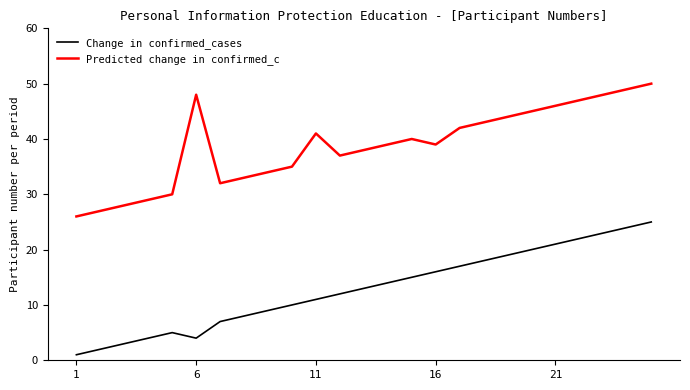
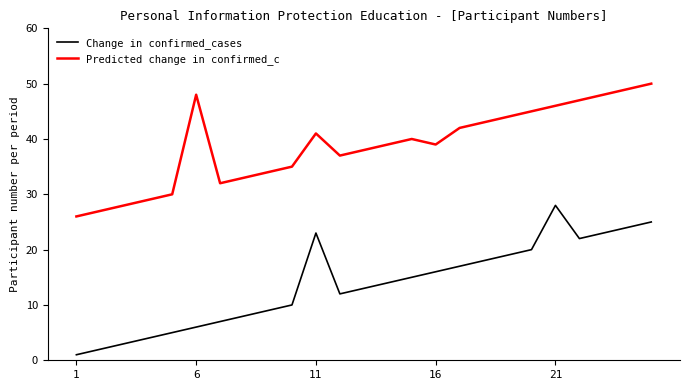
Change in confirmed_cases, 6: 4 -> 6
Change in confirmed_cases, 11: 11 -> 23
Change in confirmed_cases, 21: 21 -> 28
